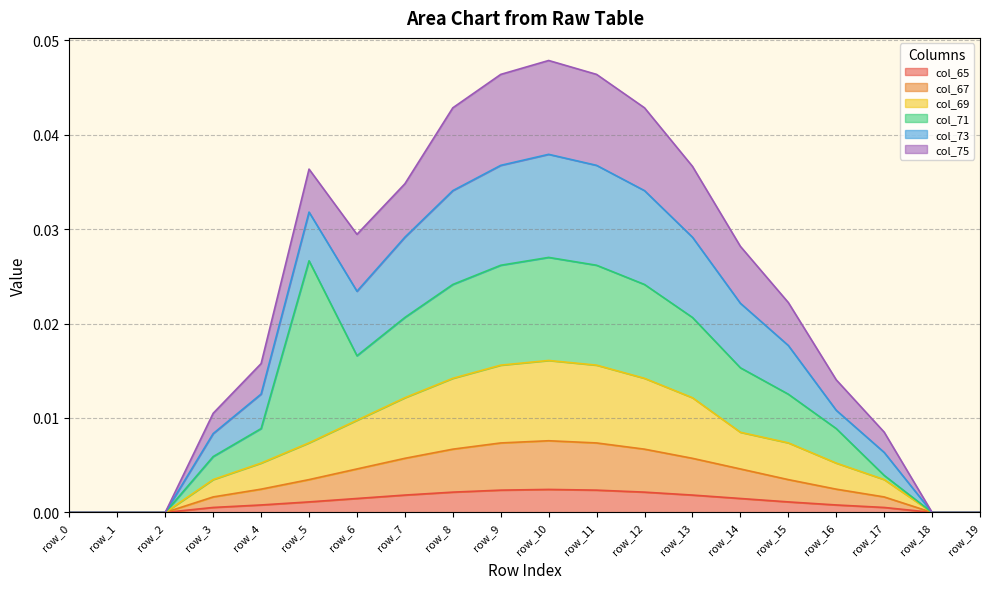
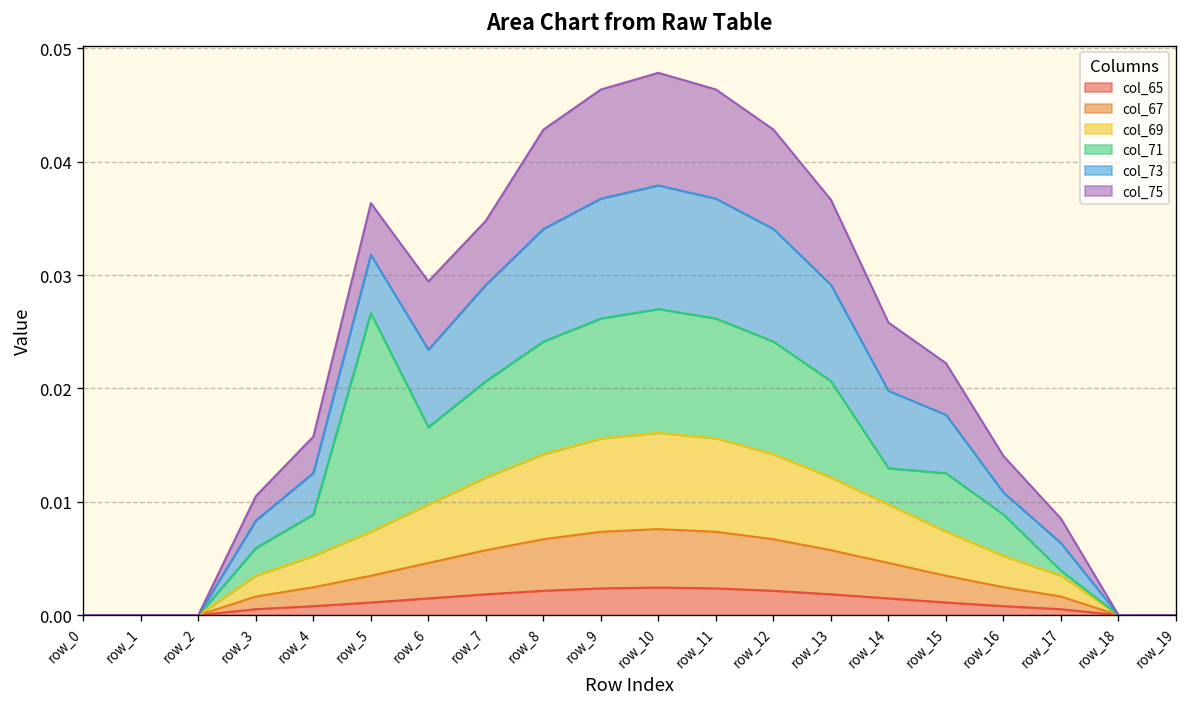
col_69, row_14: 0.004 -> 0.005
col_71, row_14: 0.007 -> 0.003
